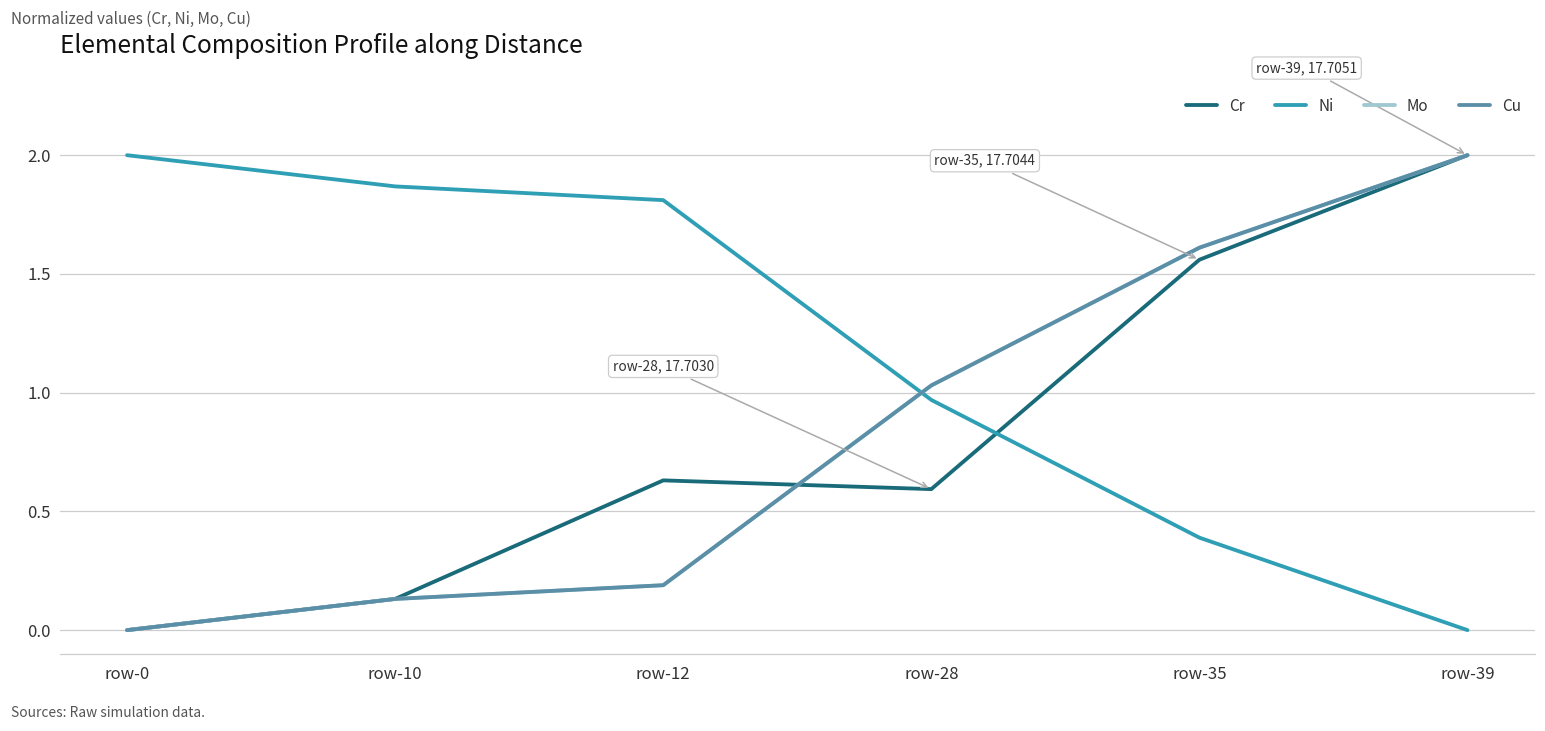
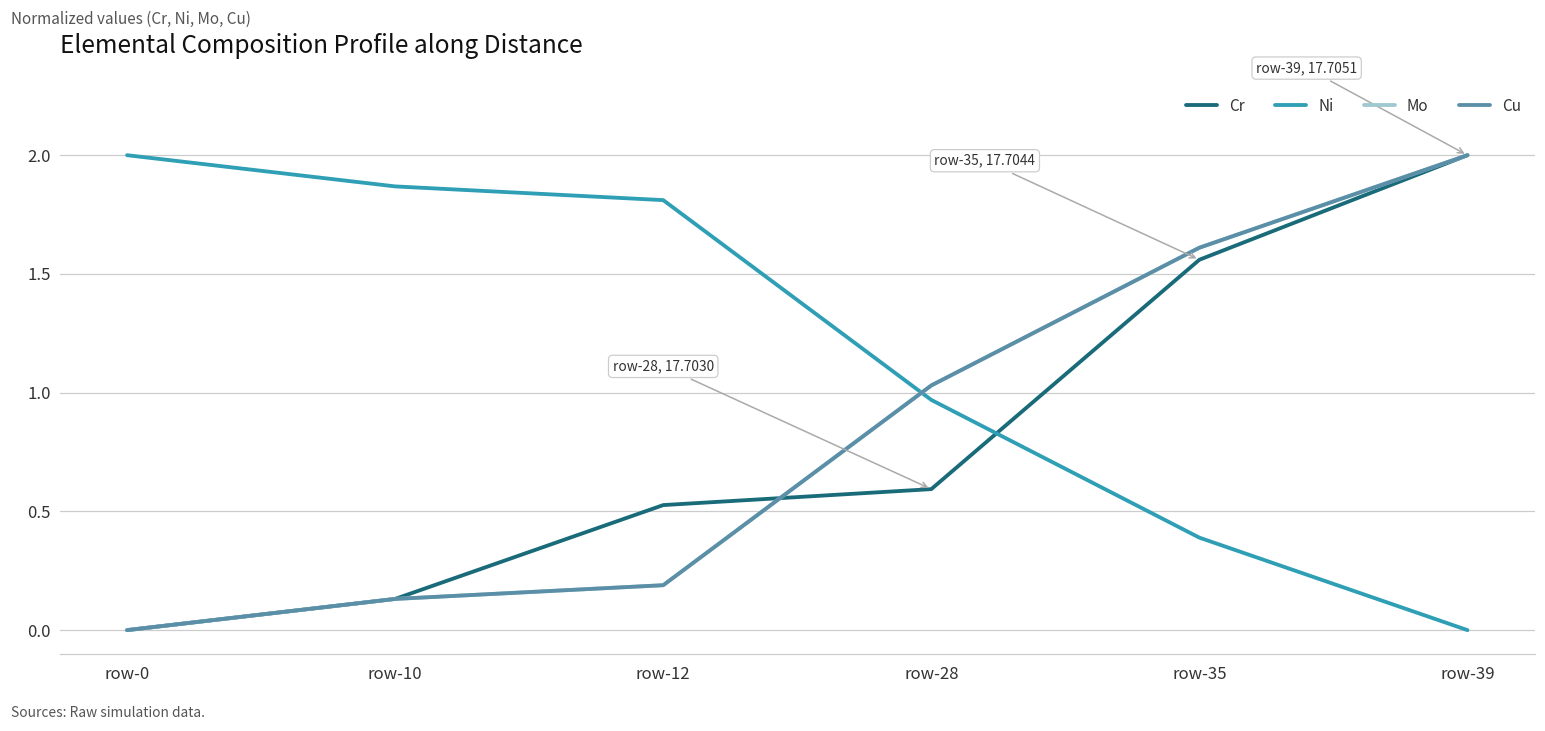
Cr, row-12: 0.63 -> 0.53
